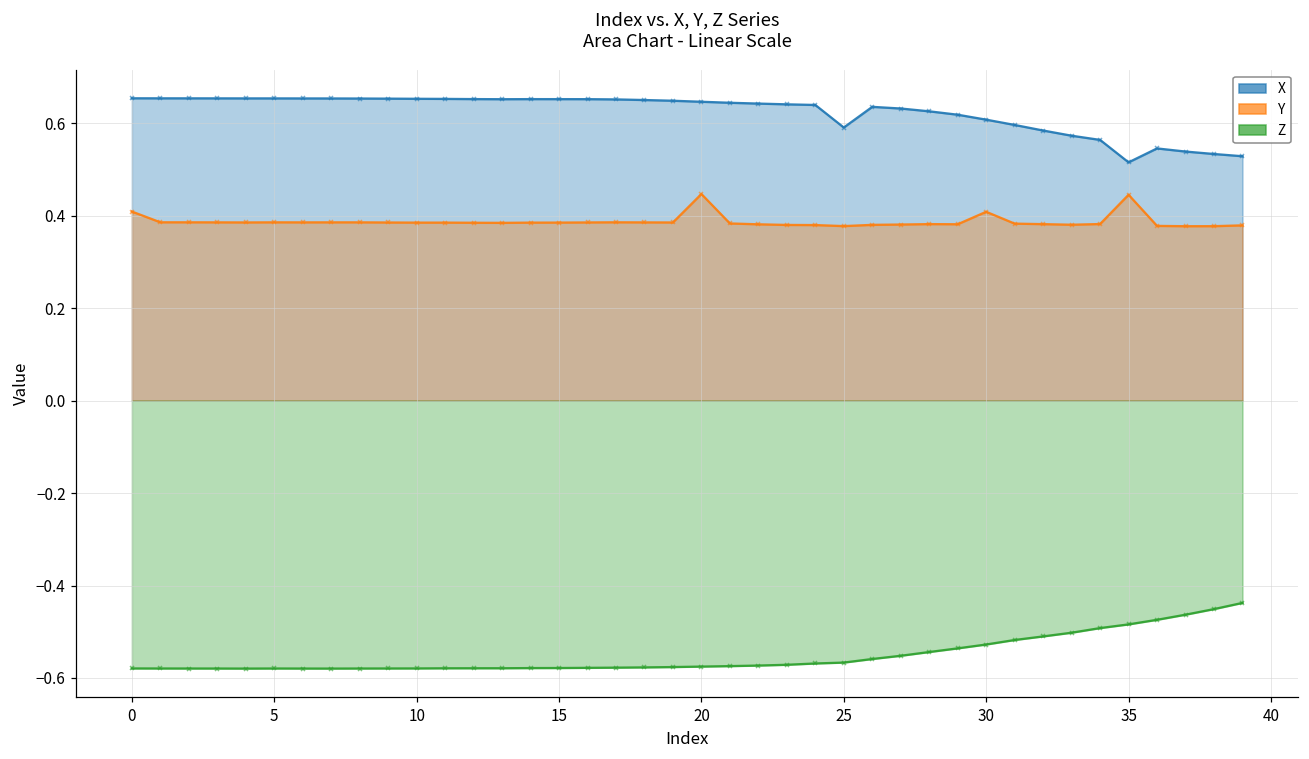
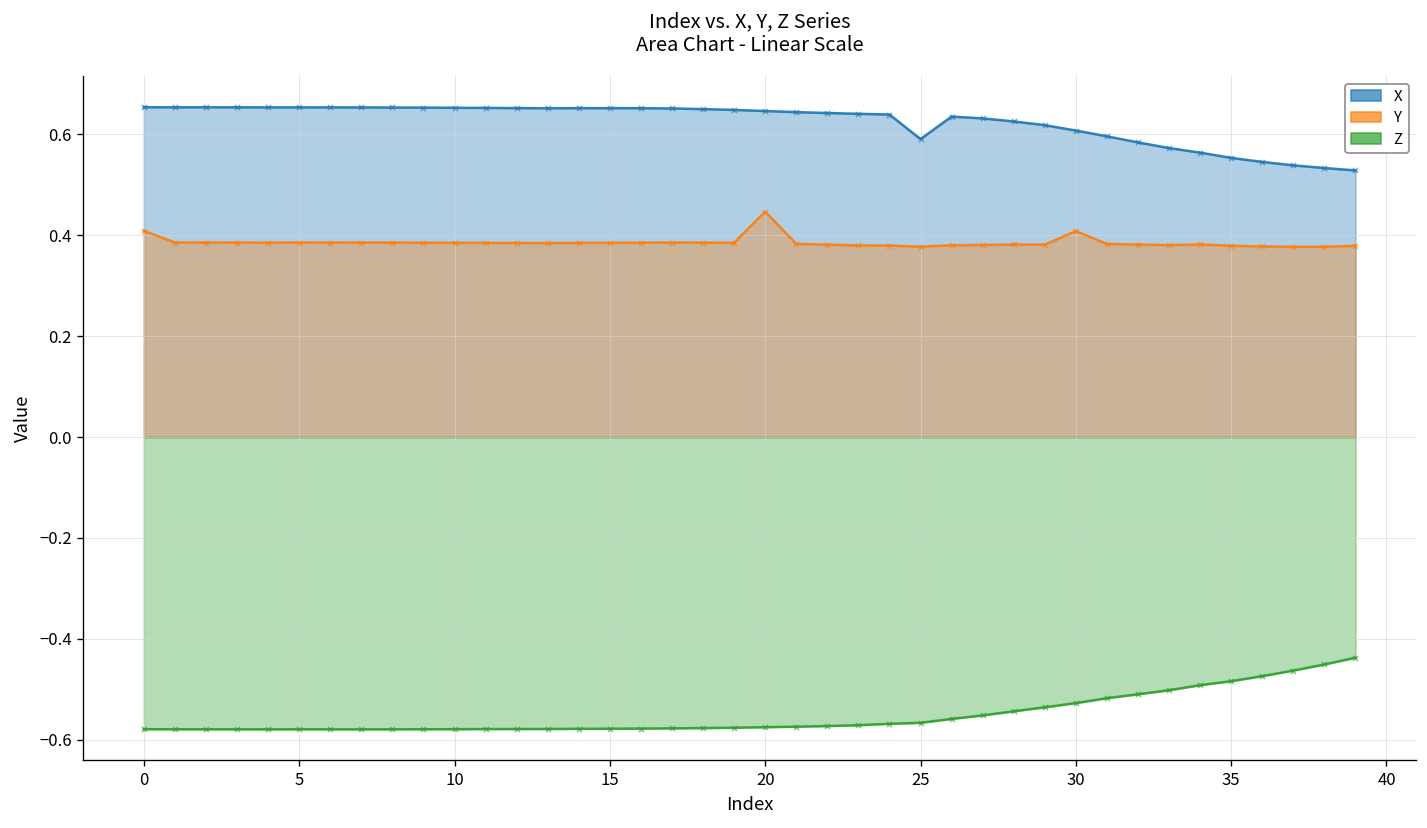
X, 35: 0.52 -> 0.55
Y, 35: 0.45 -> 0.38
